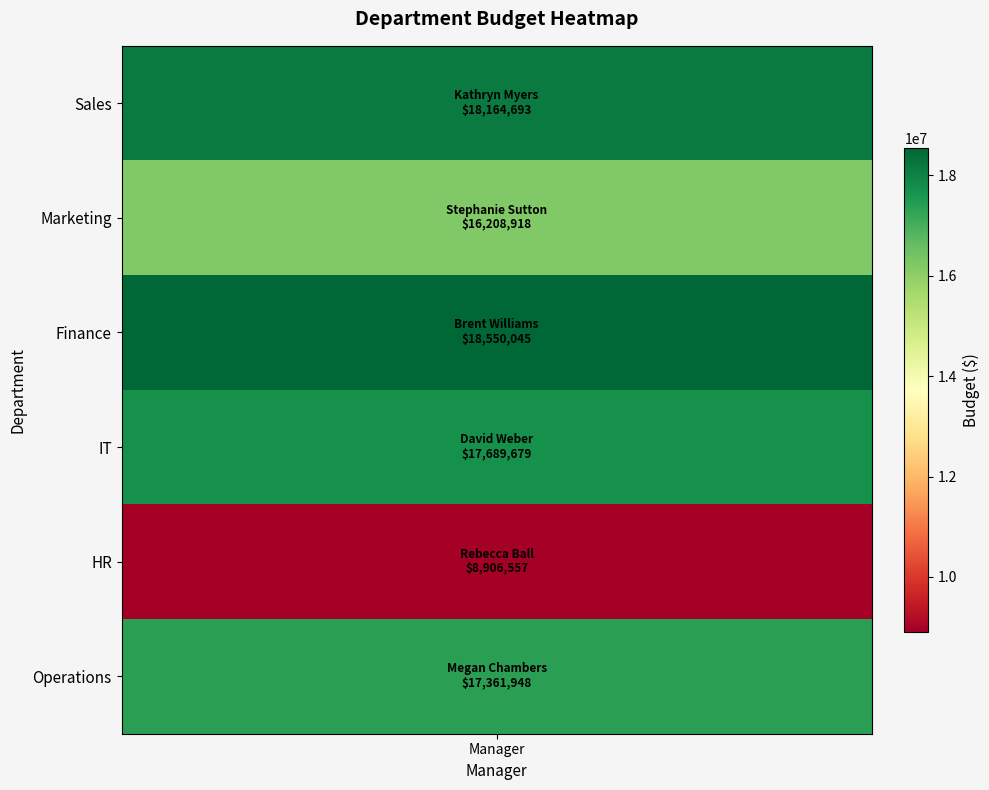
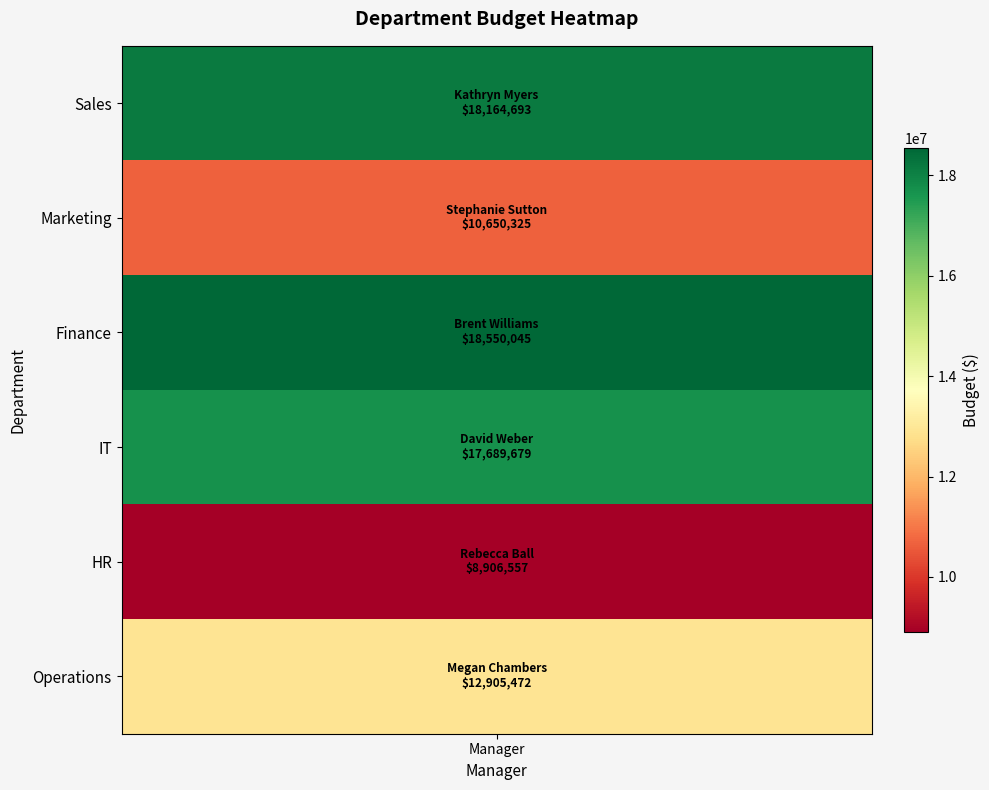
Marketing, Manager: $16,208,918 -> $10,650,325
Operations, Manager: $17,361,948 -> $12,905,472
